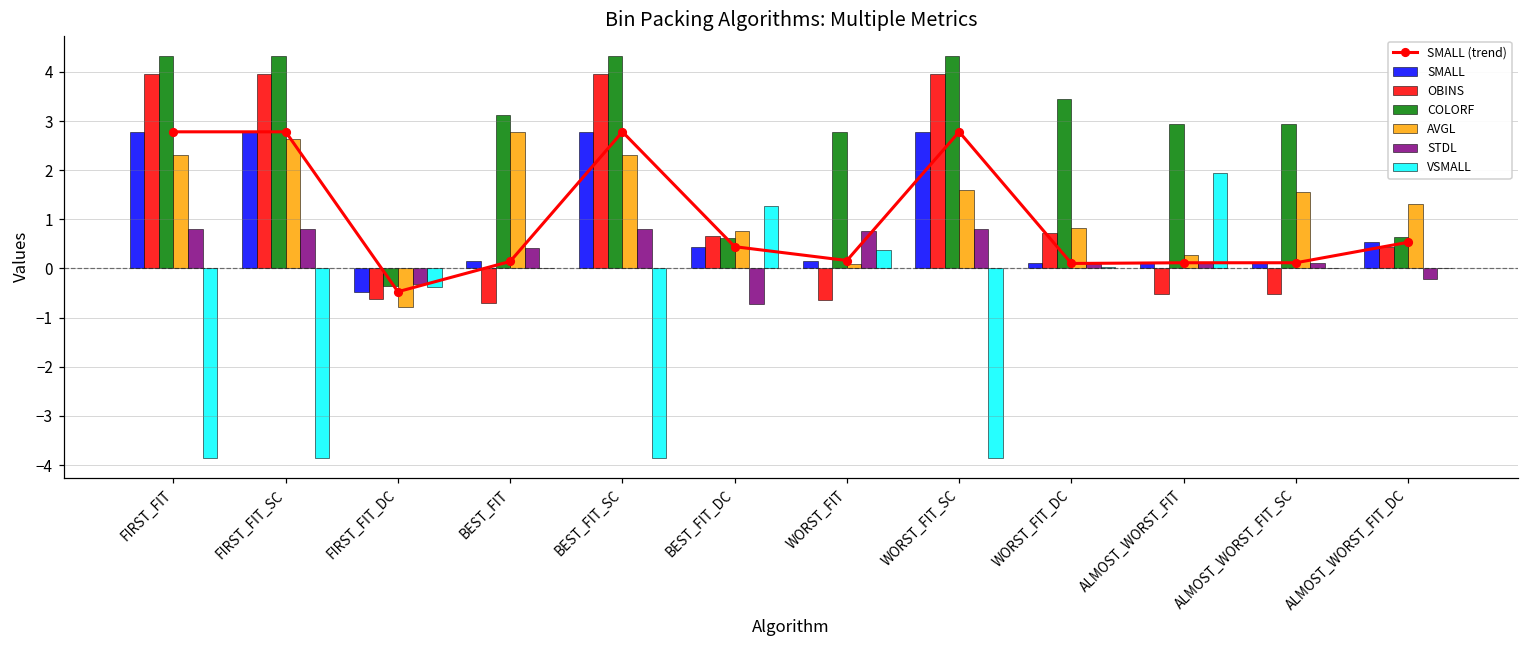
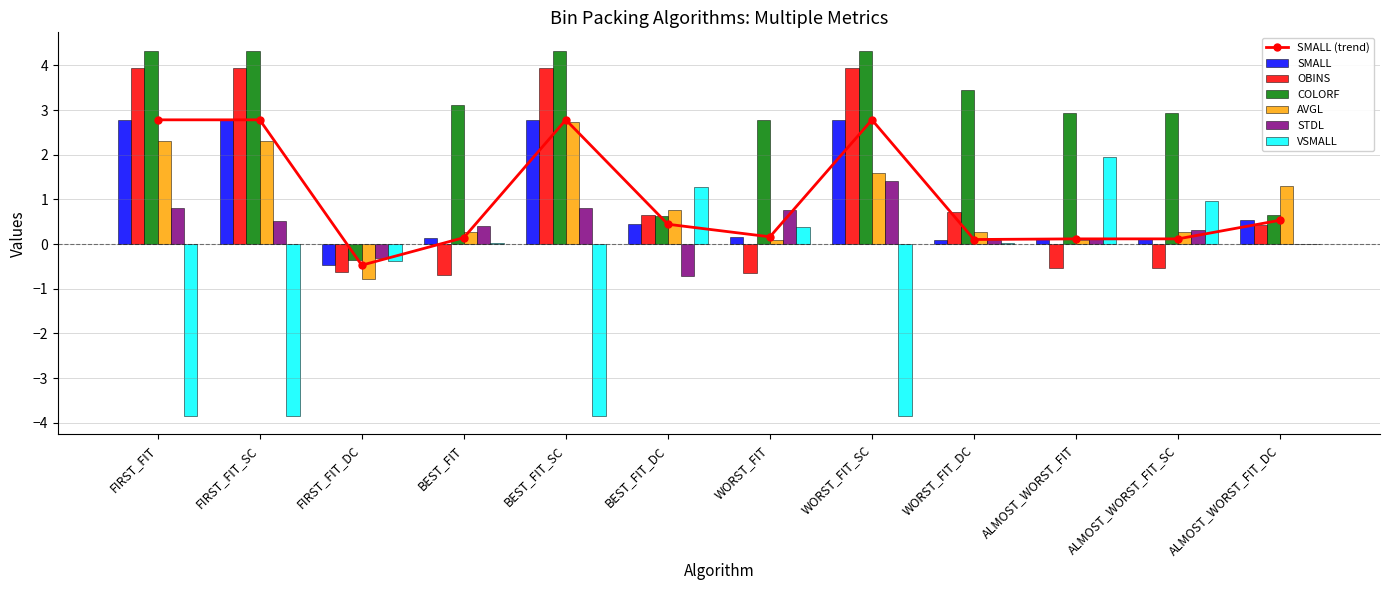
AVGL, FIRST_FIT_SC: 2.6 -> 2.3
STDL, FIRST_FIT_SC: 0.8 -> 0.5
AVGL, BEST_FIT: 2.8 -> 0.3
AVGL, BEST_FIT_SC: 2.3 -> 2.7
STDL, WORST_FIT_SC: 0.8 -> 1.4
AVGL, WORST_FIT_DC: 0.8 -> 0.3
AVGL, ALMOST_WORST_FIT: 0.3 -> 0.1
AVGL, ALMOST_WORST_FIT_SC: 1.6 -> 0.3
STDL, ALMOST_WORST_FIT_SC: 0.1 -> 0.3
VSMALL, ALMOST_WORST_FIT_SC: 0.0 -> 1.0
STDL, ALMOST_WORST_FIT_DC: -0.2 -> 0.0
